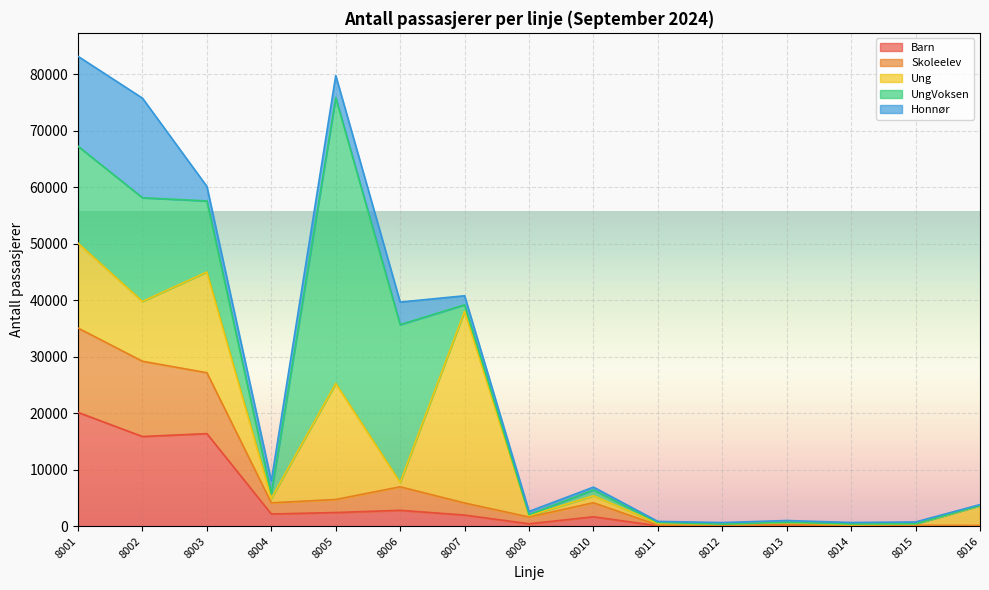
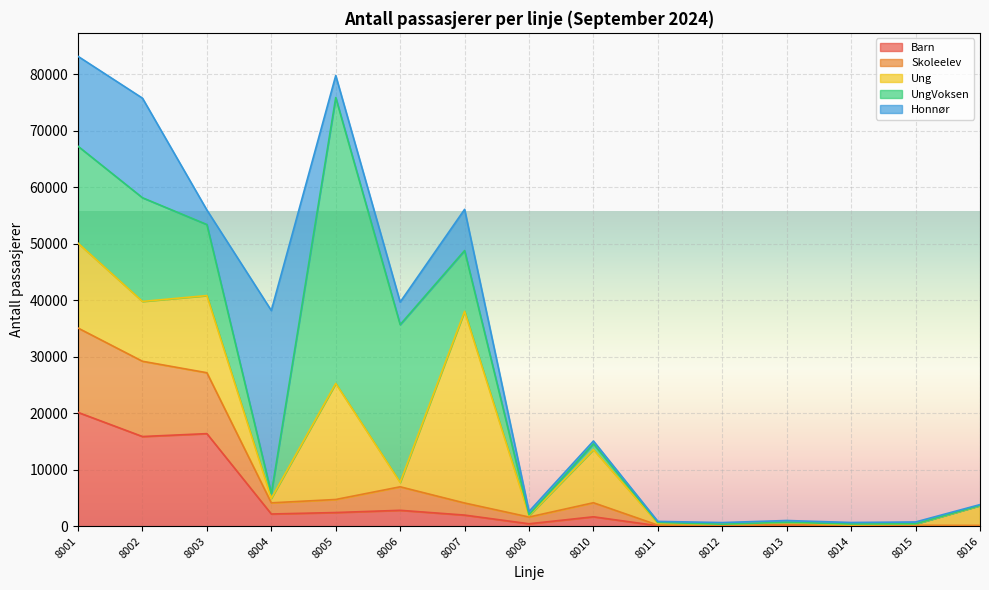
Ung, 8003: 18000 -> 14000
Honnør, 8004: 2000 -> 32000
UngVoksen, 8007: 1000 -> 11000
Honnør, 8007: 2000 -> 7000
Ung, 8010: 1000 -> 9000
